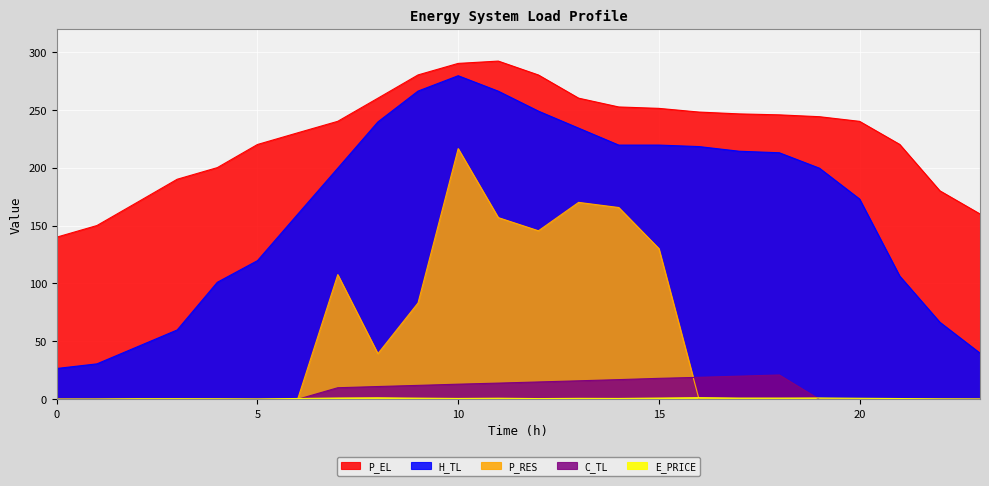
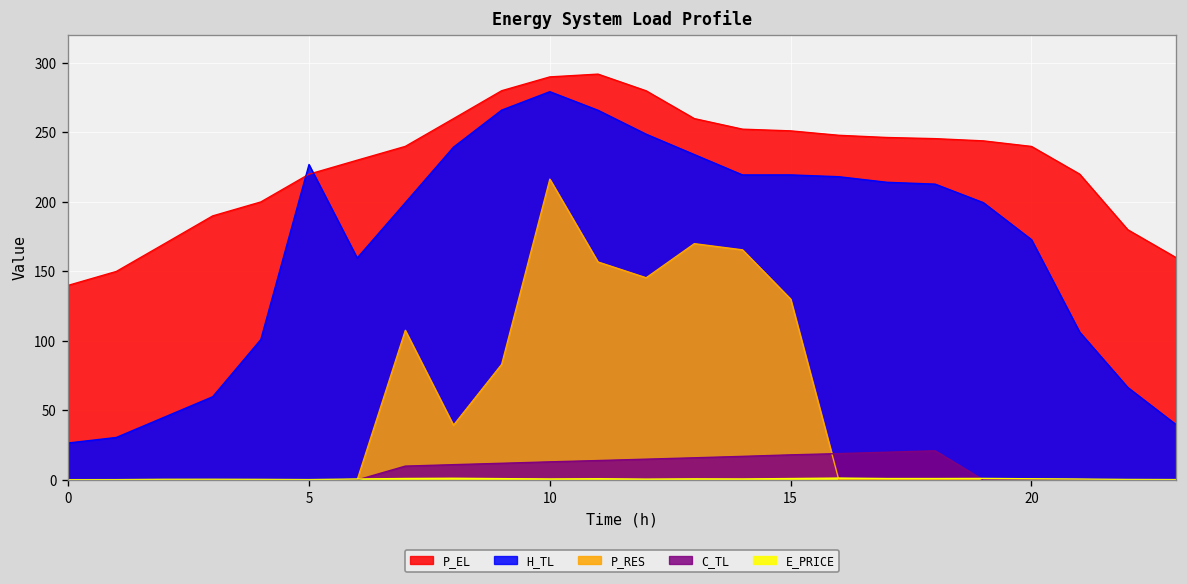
H_TL, 5: 120 -> 227
